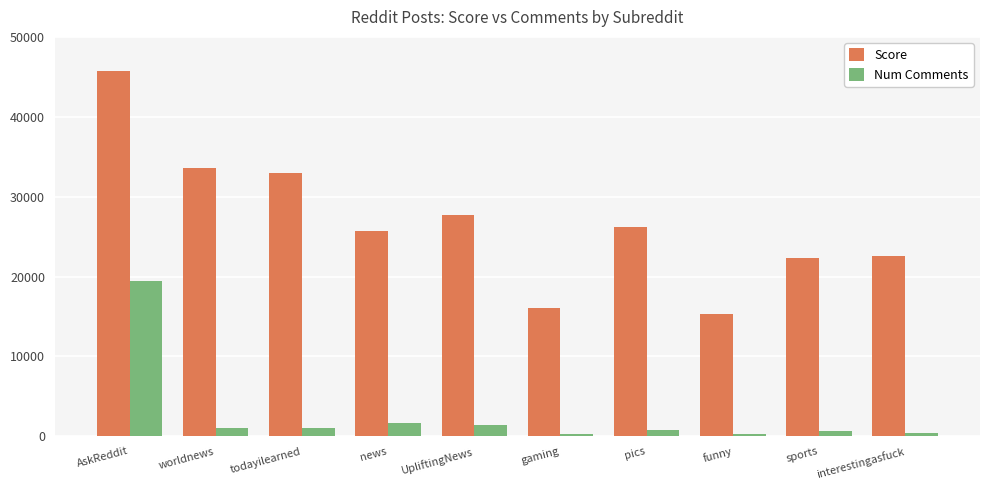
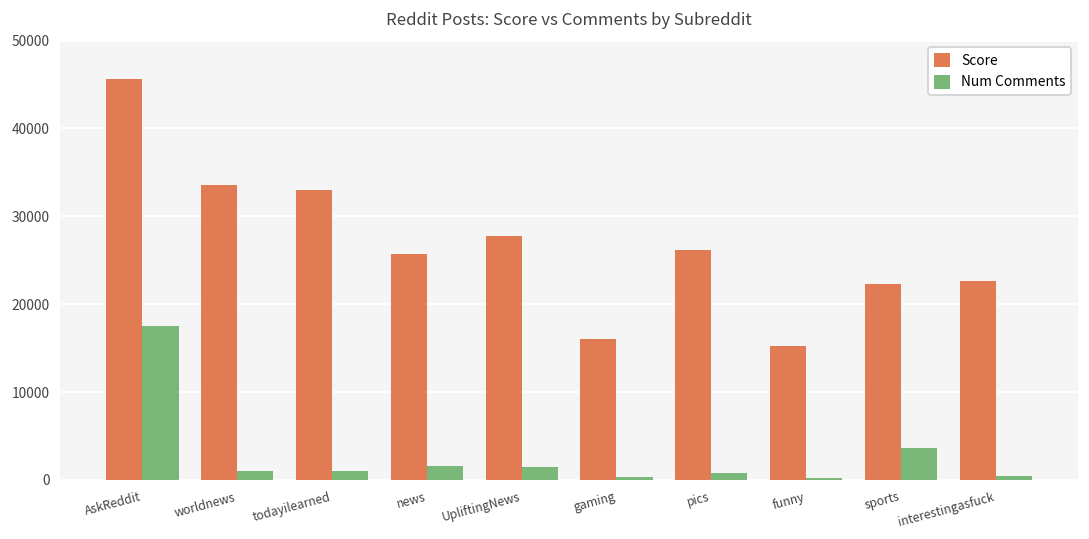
Num Comments, AskReddit: 19000 -> 18000
Num Comments, sports: 1000 -> 4000
